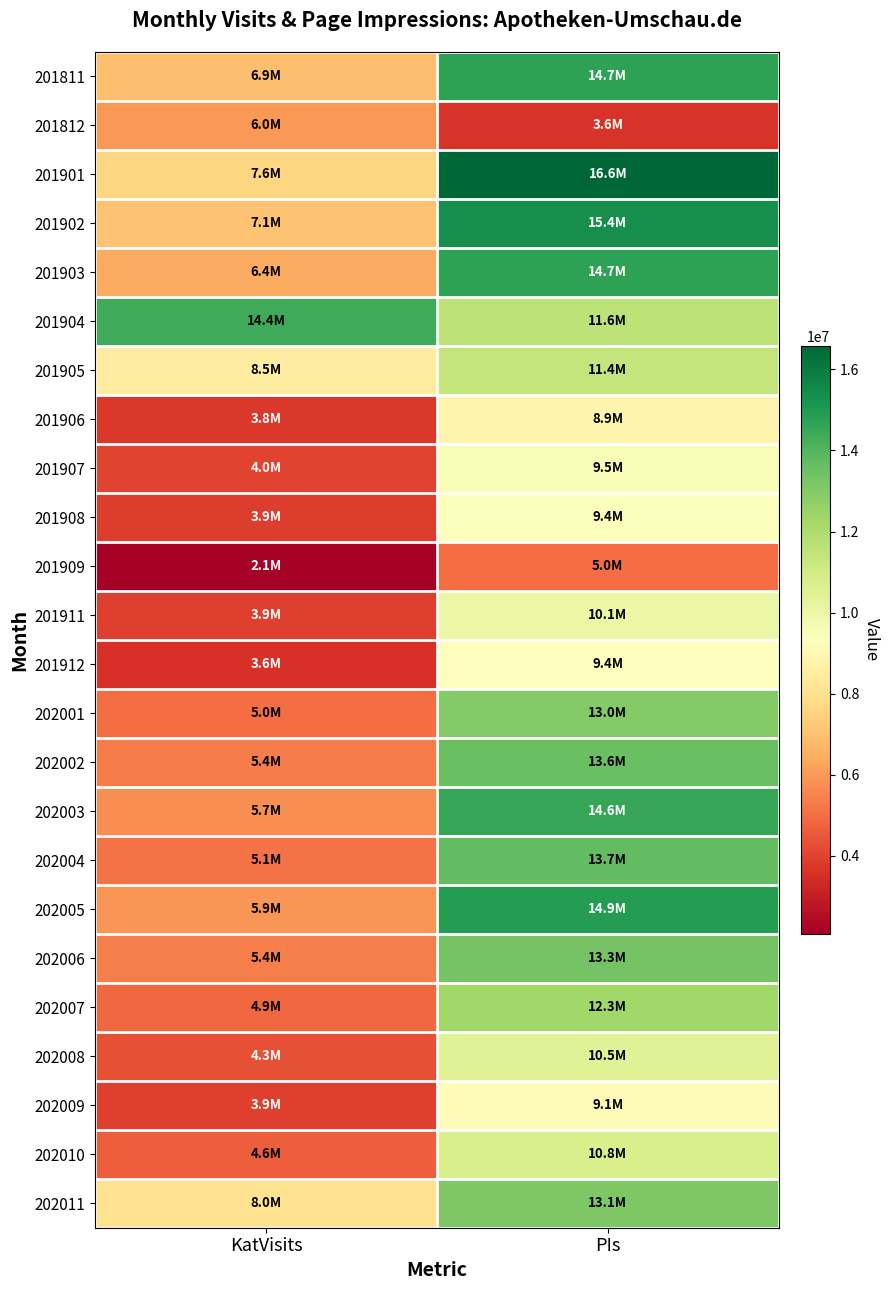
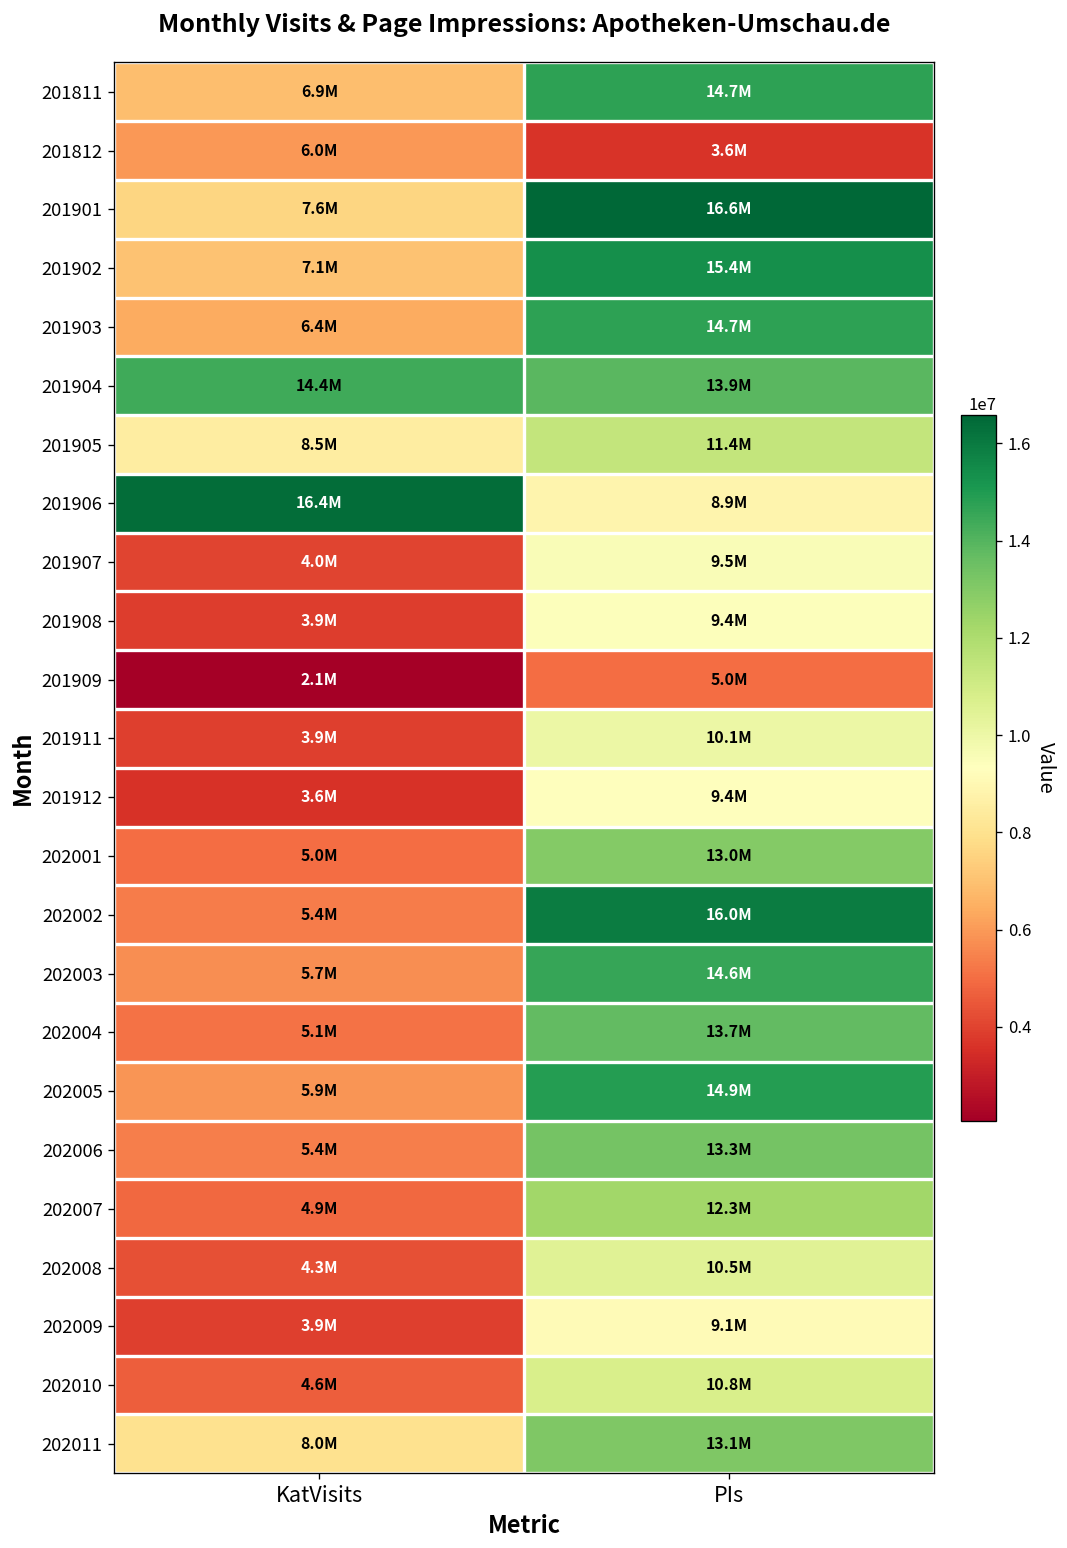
201904, PIs: 11.6M -> 13.9M
201906, KatVisits: 3.8M -> 16.4M
202002, PIs: 13.6M -> 16.0M
